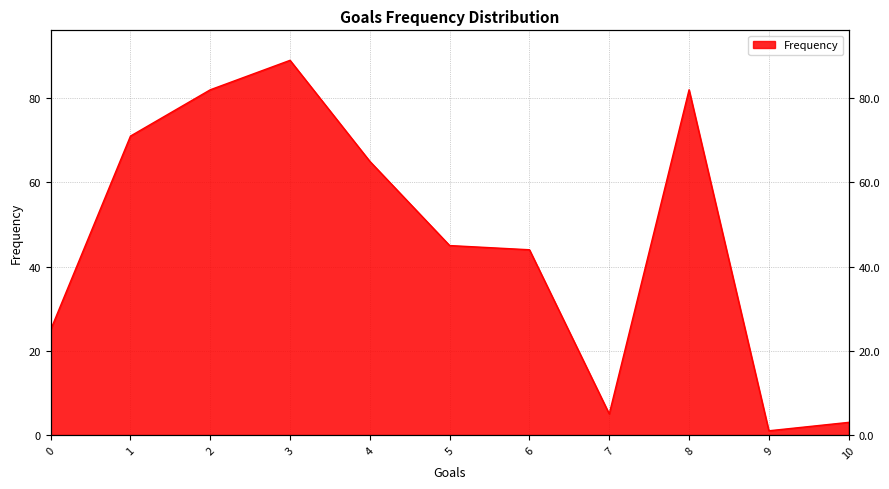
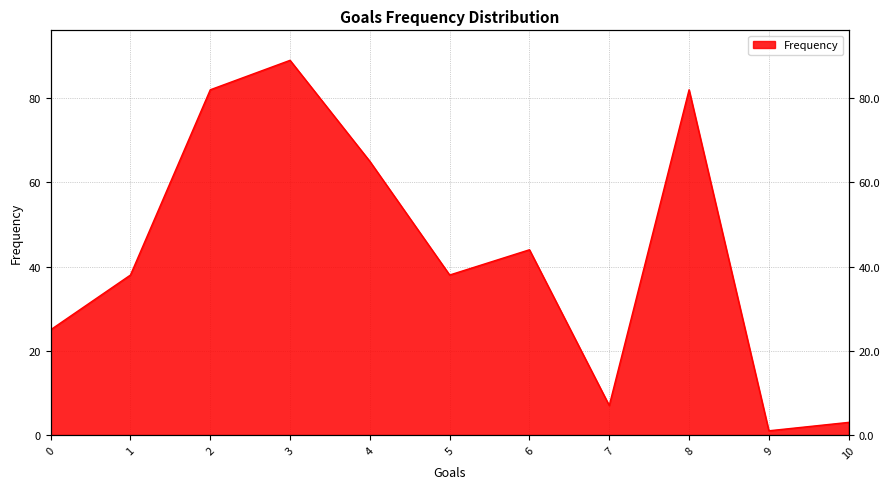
1: 71 -> 38
5: 45 -> 38
7: 5 -> 7
